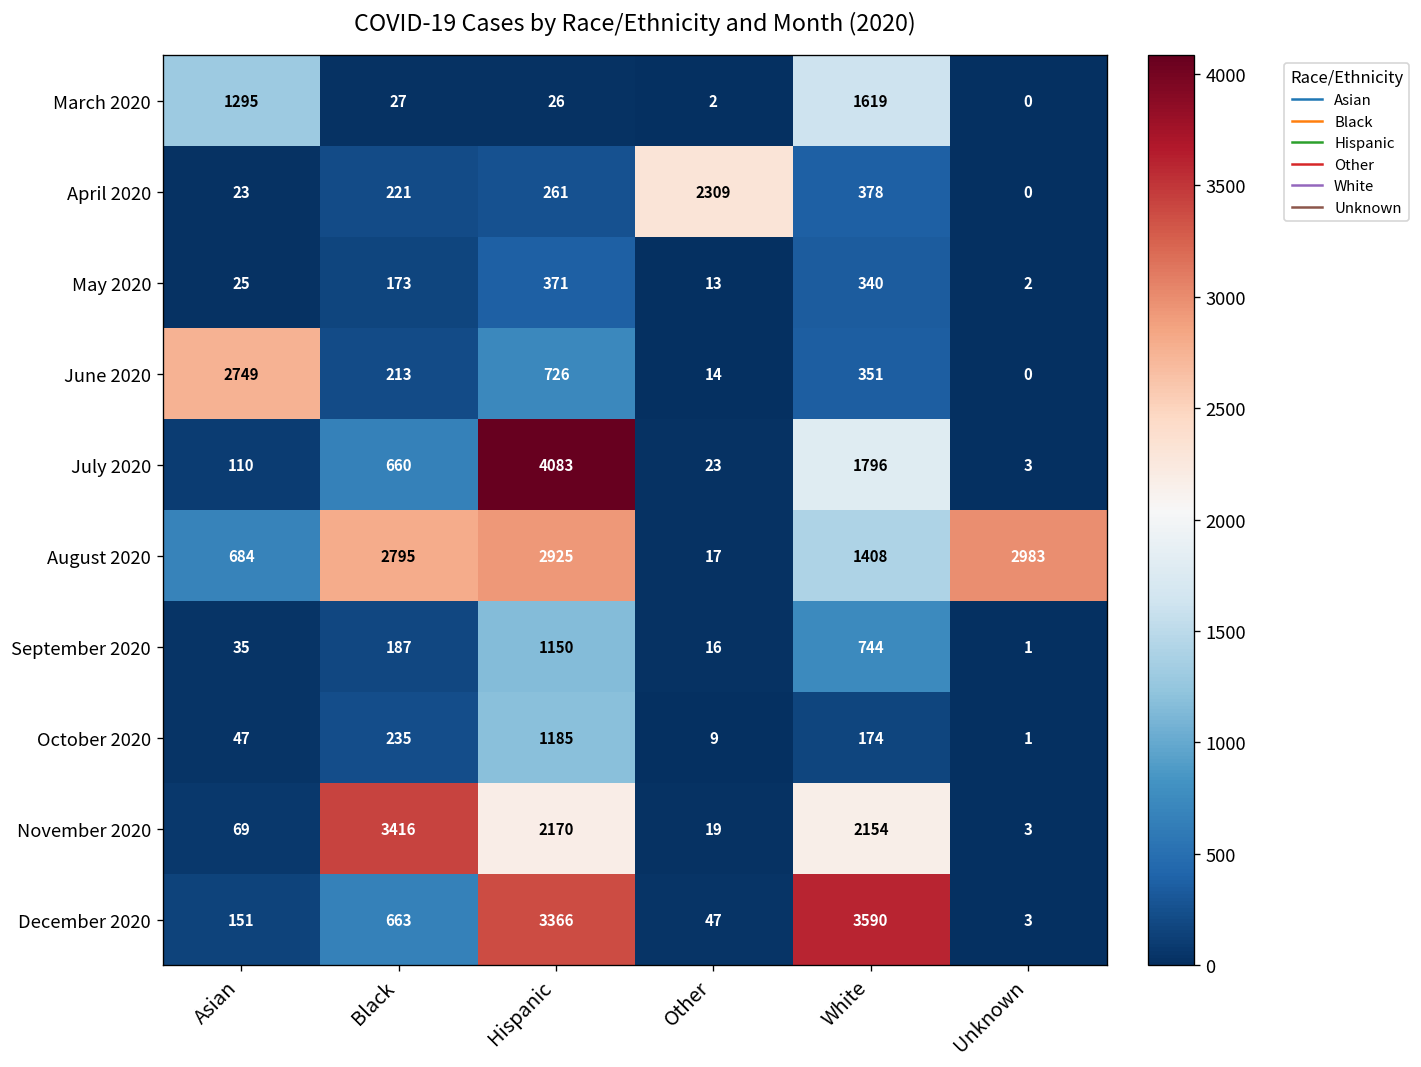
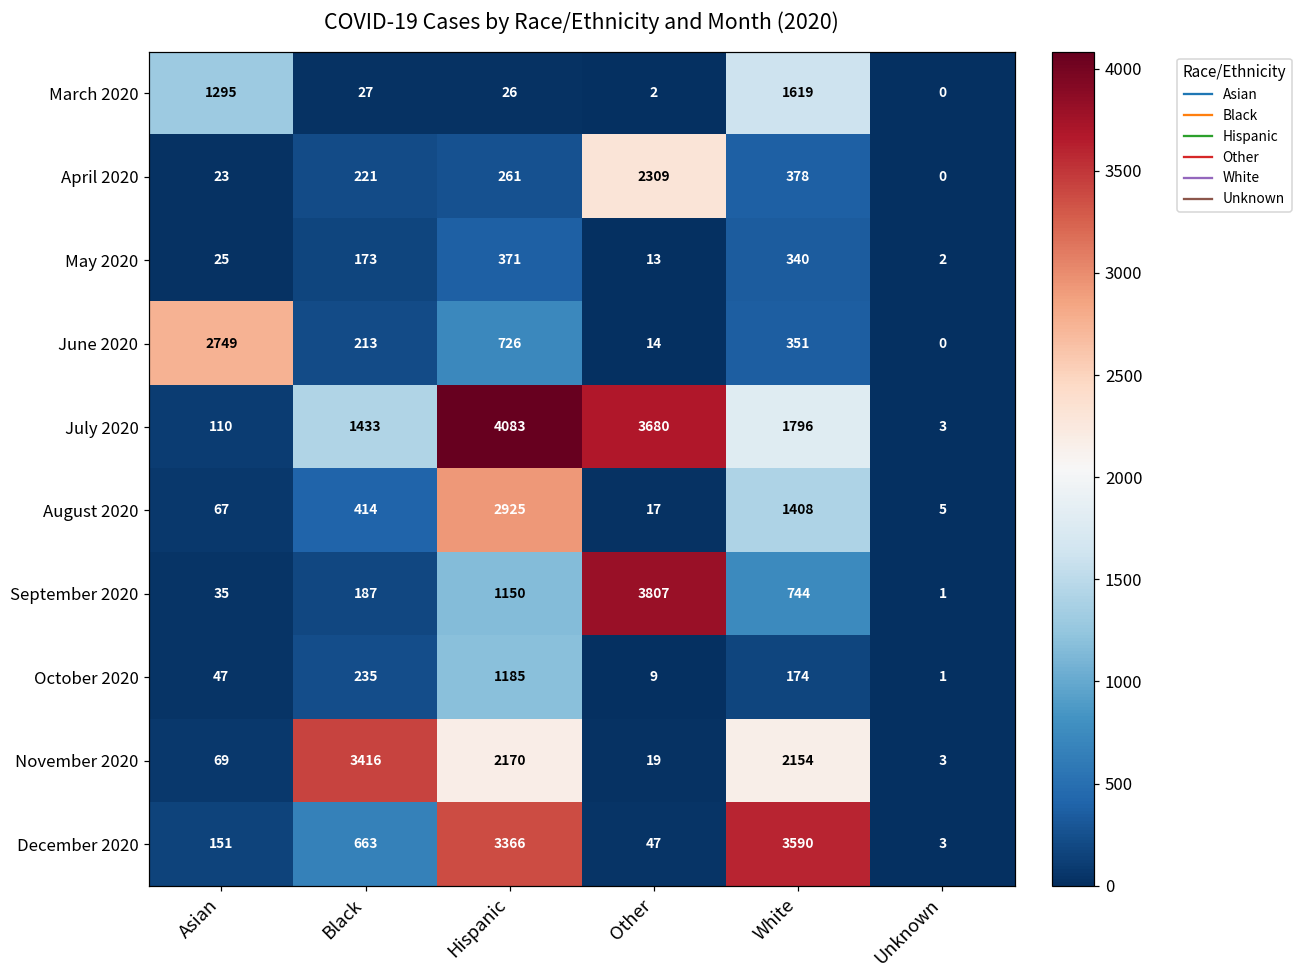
July 2020, Black: 660 -> 1433
July 2020, Other: 23 -> 3680
August 2020, Asian: 684 -> 67
August 2020, Black: 2795 -> 414
August 2020, Unknown: 2983 -> 5
September 2020, Other: 16 -> 3807
